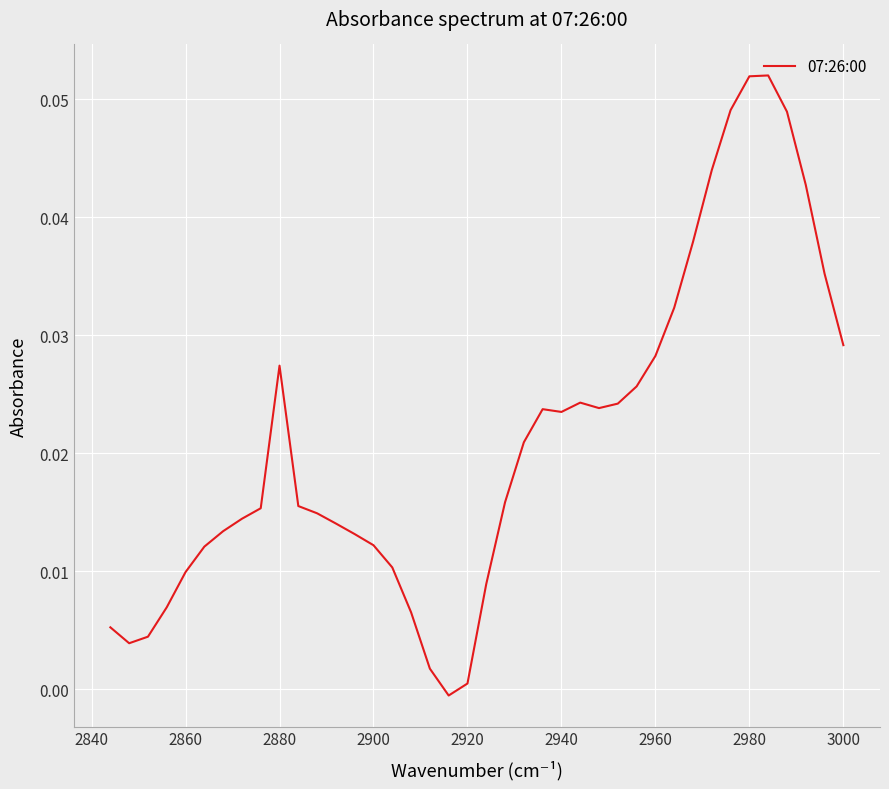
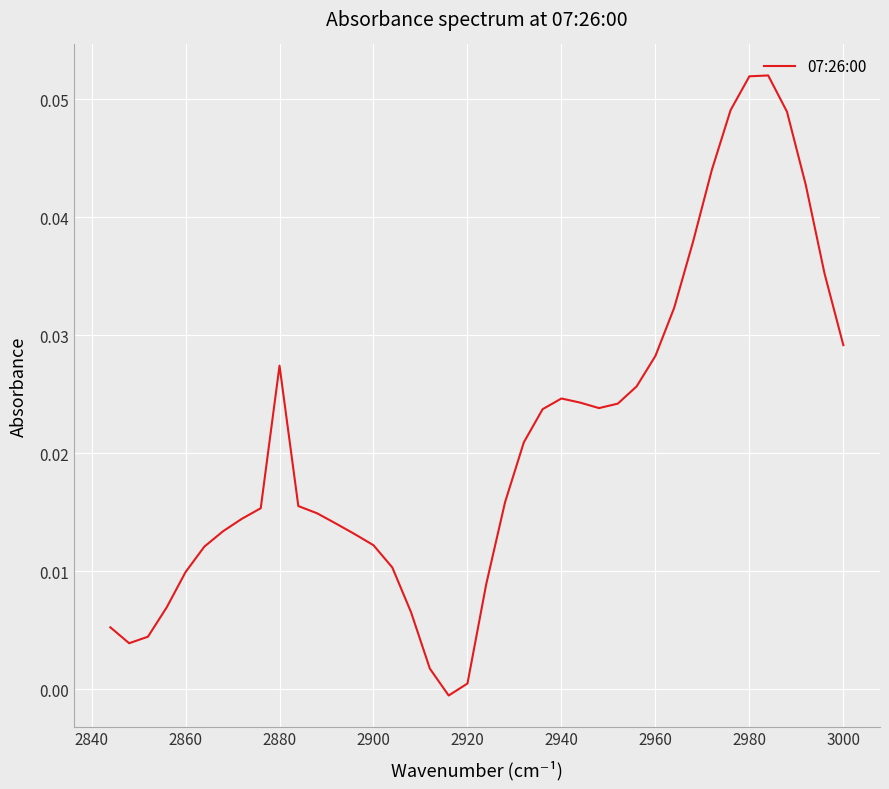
2940: 0.0235 -> 0.0246
